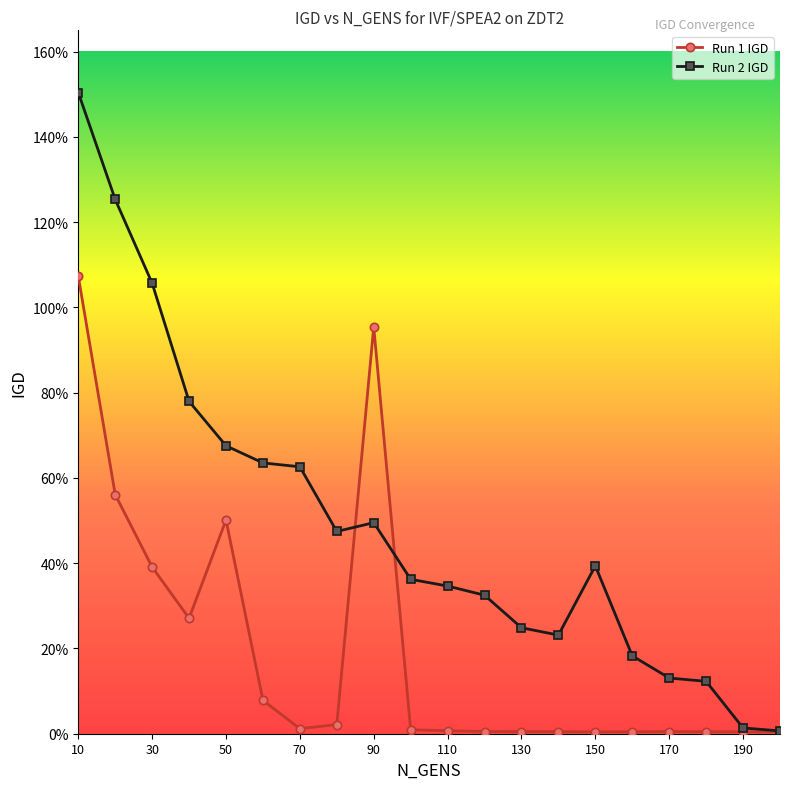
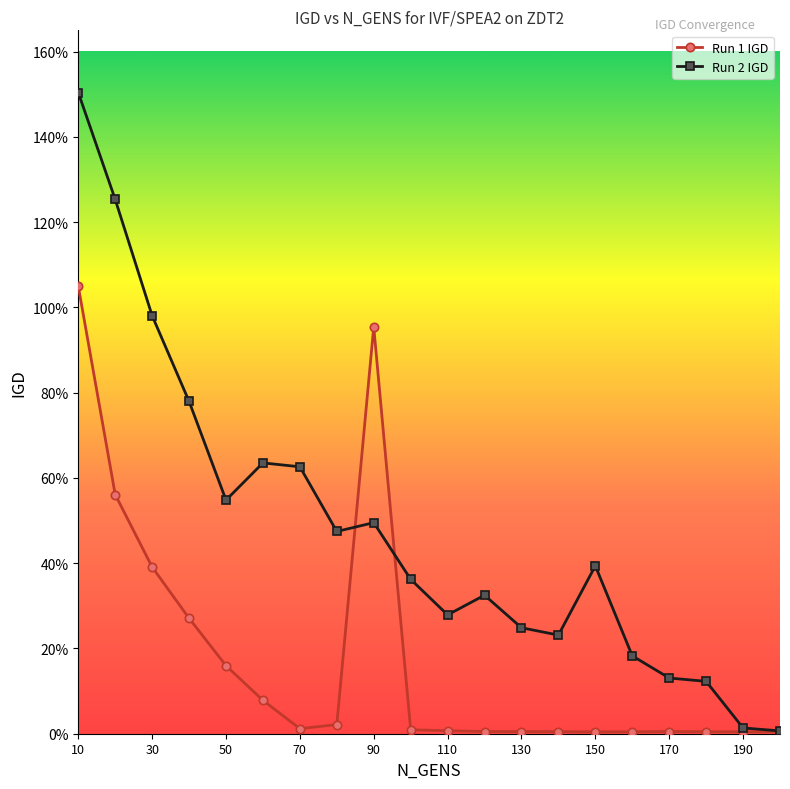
Run 1 IGD, 10: 107% -> 105%
Run 2 IGD, 30: 106% -> 98%
Run 1 IGD, 50: 50% -> 16%
Run 2 IGD, 50: 68% -> 55%
Run 2 IGD, 110: 35% -> 28%
